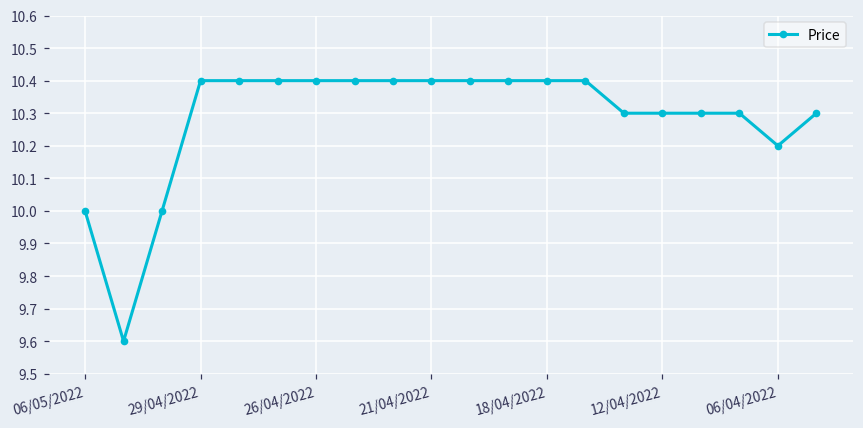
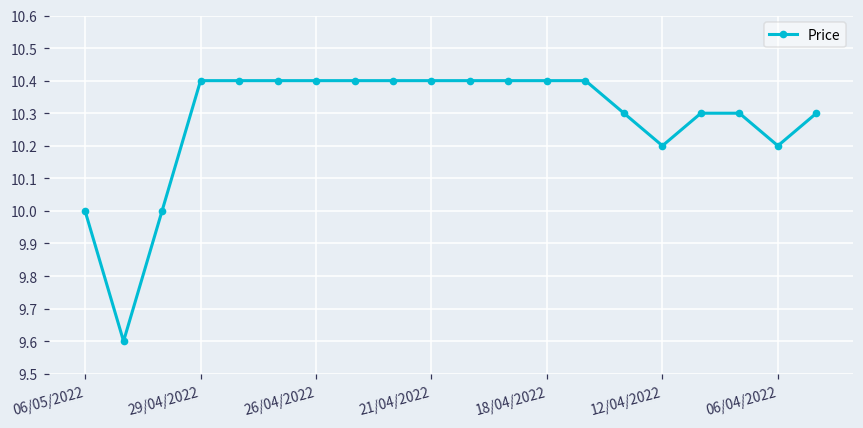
12/04/2022: 10.3 -> 10.2
